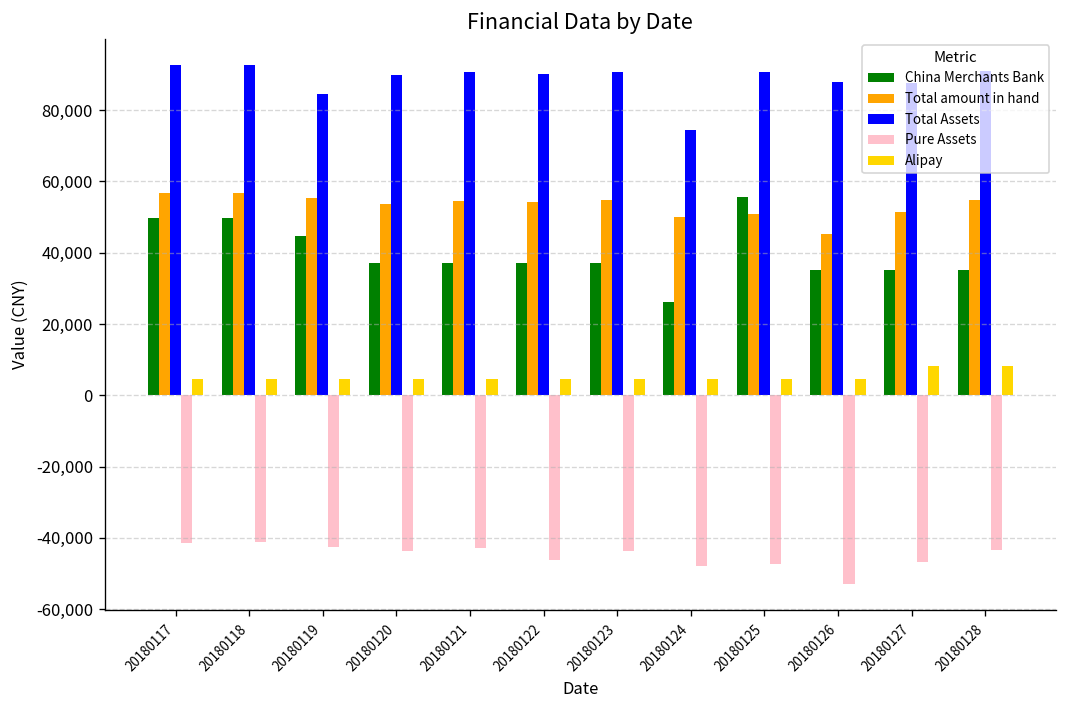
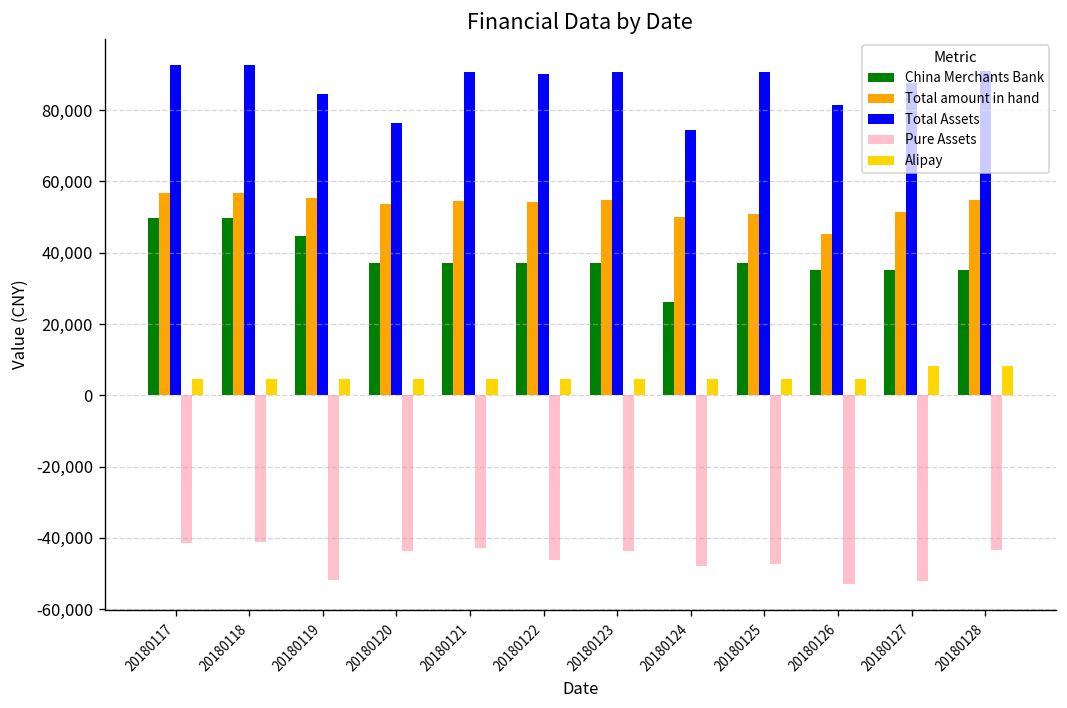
Pure Assets, 20180119: -43,000 -> -52,000
Total Assets, 20180120: 90,000 -> 76,000
China Merchants Bank, 20180125: 56,000 -> 37,000
Total Assets, 20180126: 88,000 -> 81,000
Pure Assets, 20180127: -47,000 -> -52,000
